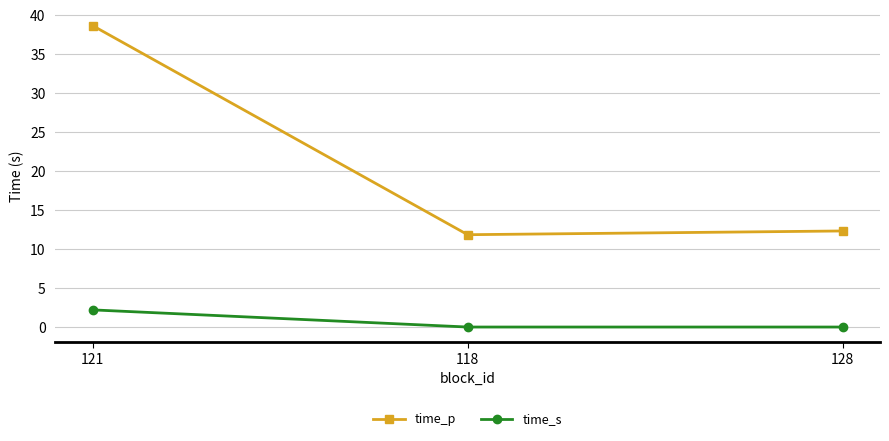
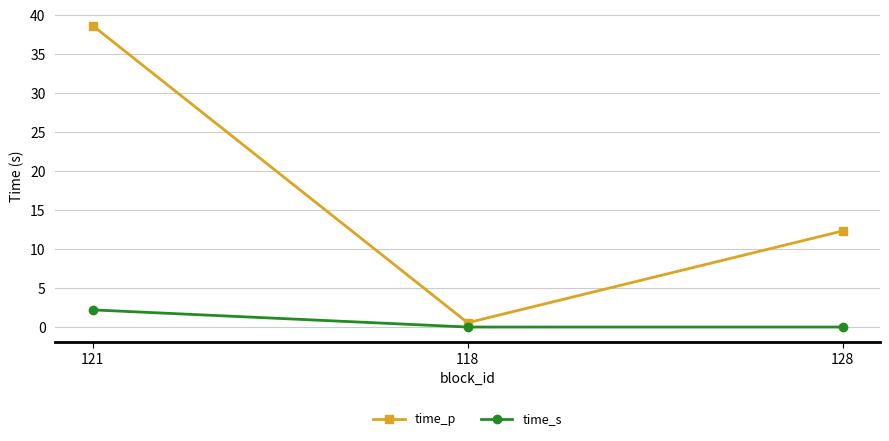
time_p, 118: 12 -> 1
